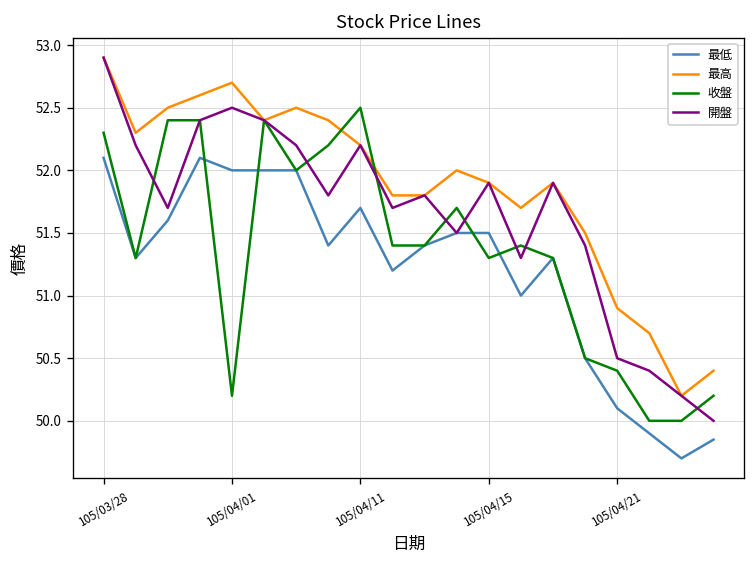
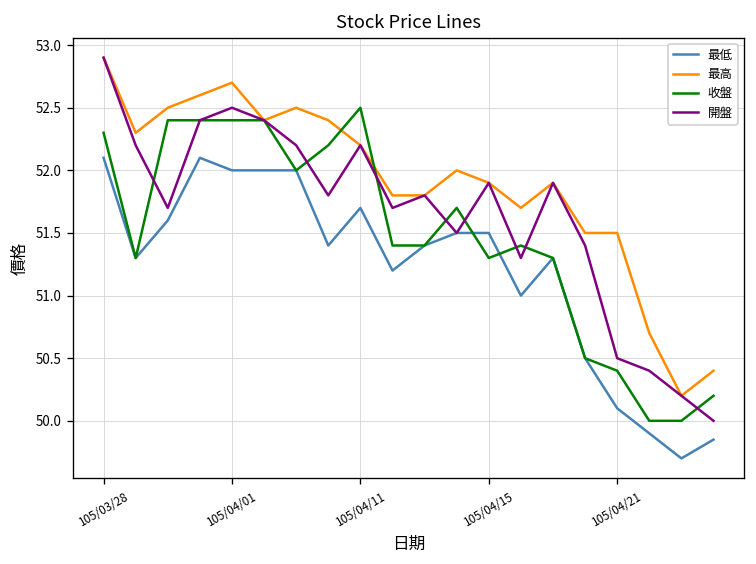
收盤, 105/04/01: 50.2 -> 52.4
最高, 105/04/21: 50.9 -> 51.5
